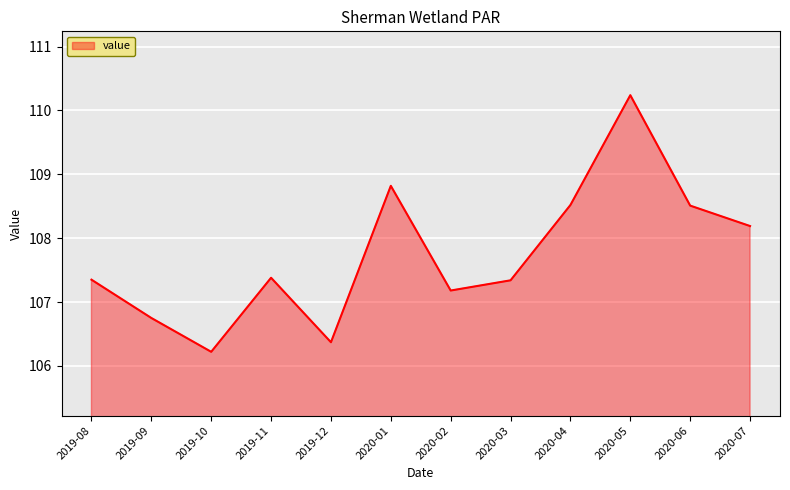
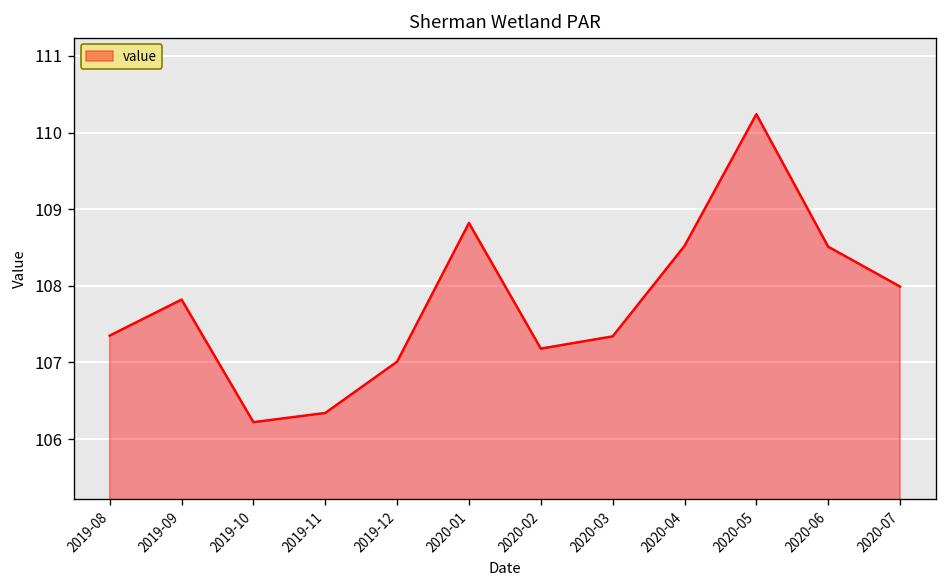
2019-09: 106.8 -> 107.8
2019-11: 107.4 -> 106.3
2019-12: 106.4 -> 107.0
2020-07: 108.2 -> 108.0
